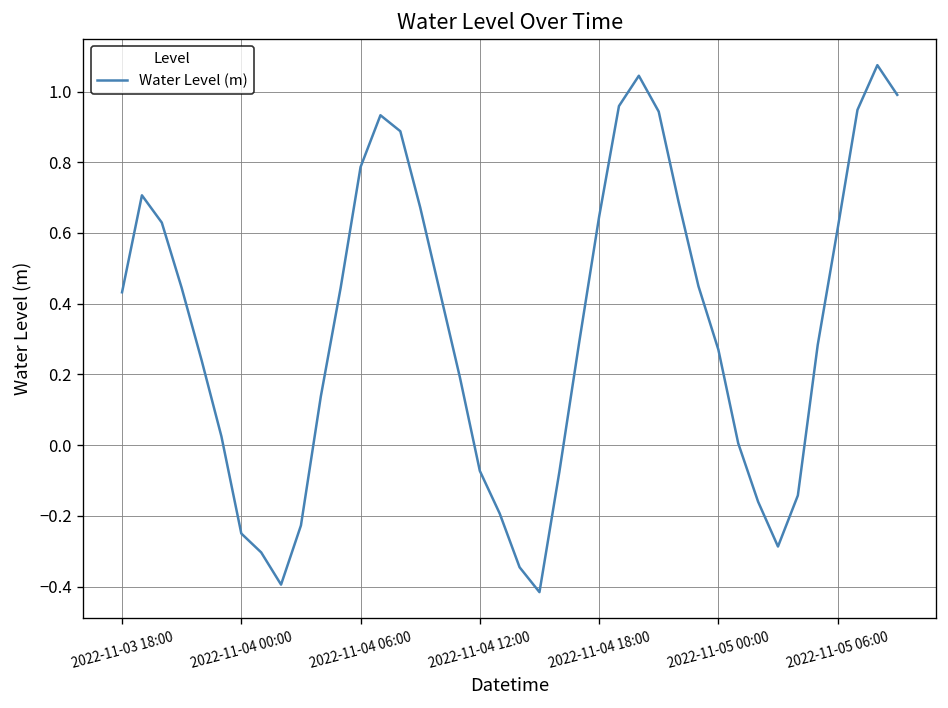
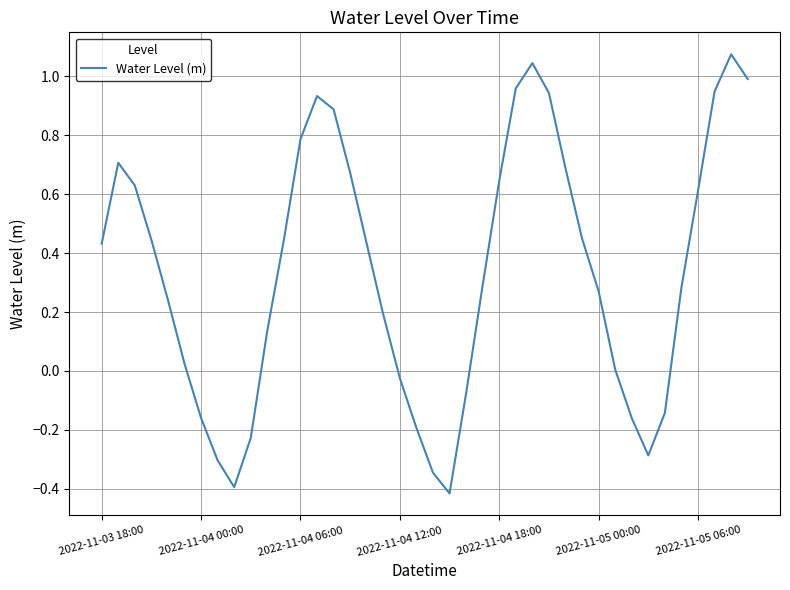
2022-11-04 00:00: -0.25 -> -0.16
2022-11-04 12:00: -0.07 -> -0.02
